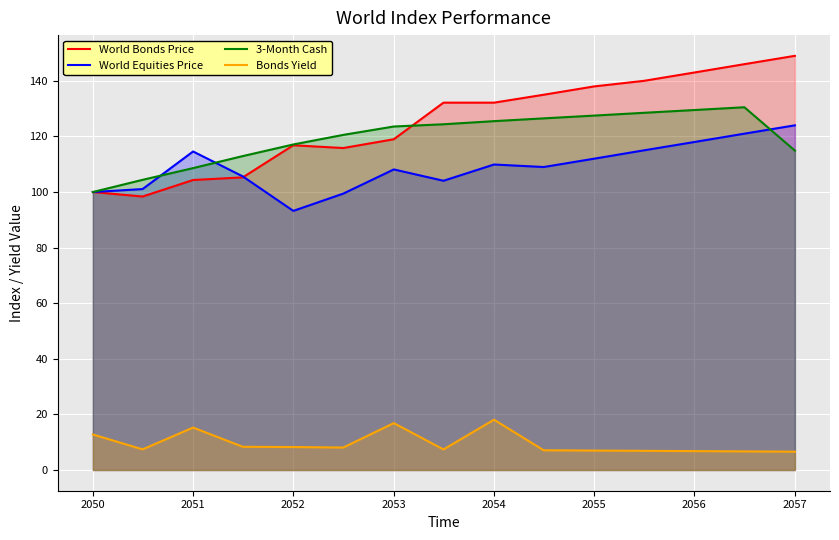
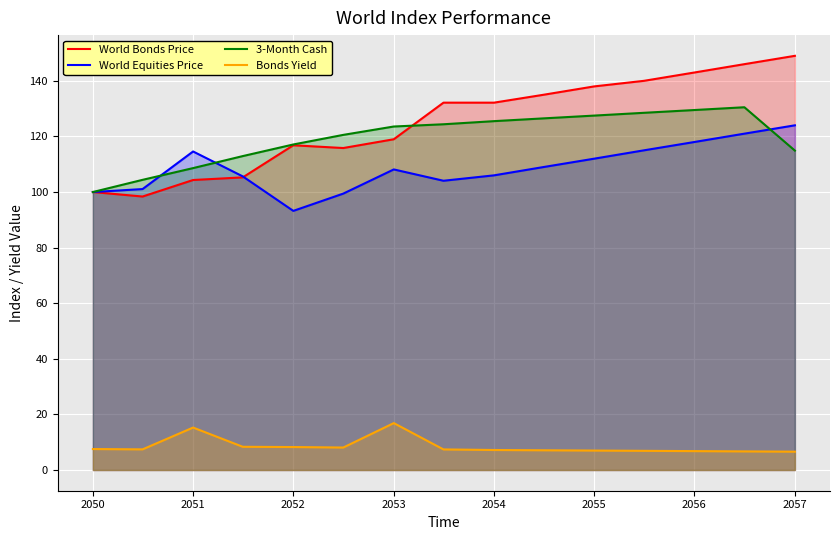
Bonds Yield, 2050: 13 -> 8
World Equities Price, 2054: 110 -> 106
Bonds Yield, 2054: 18 -> 7
